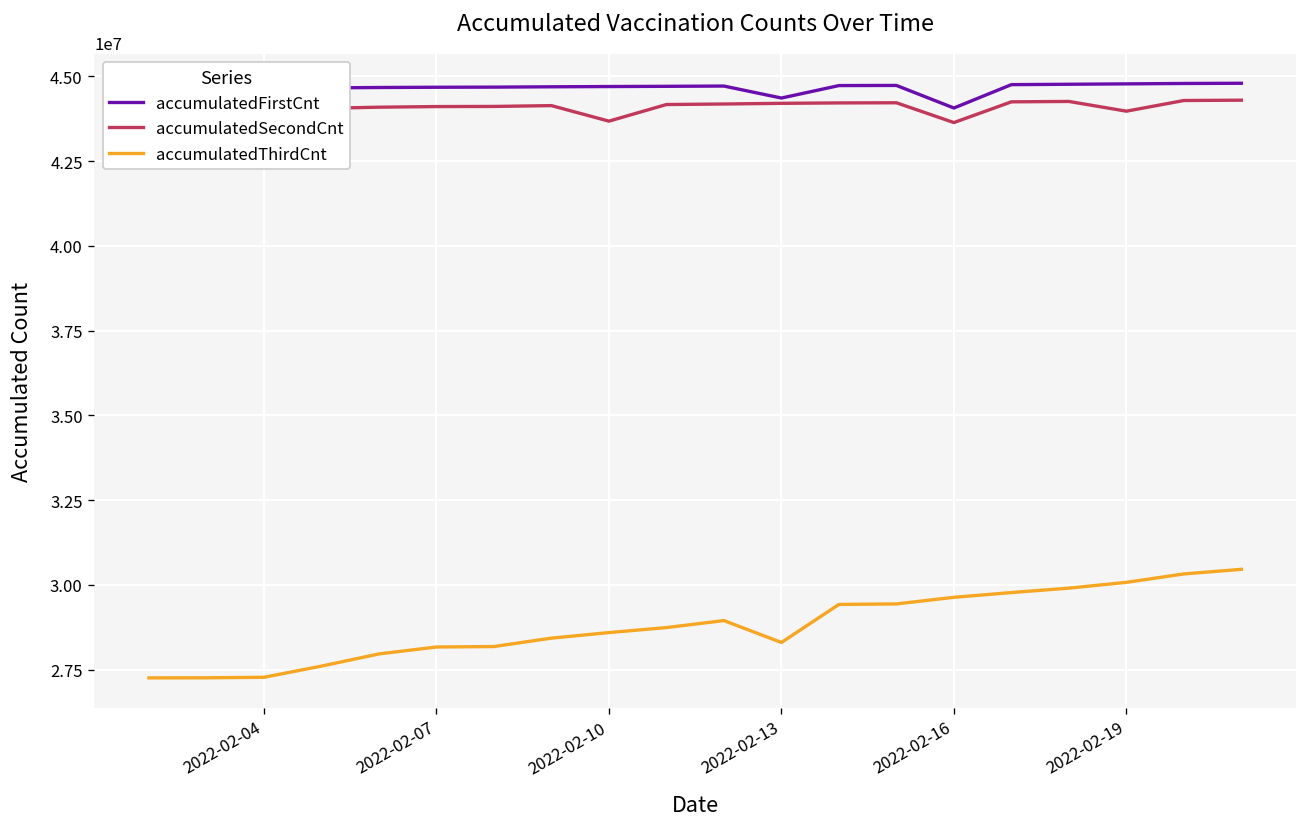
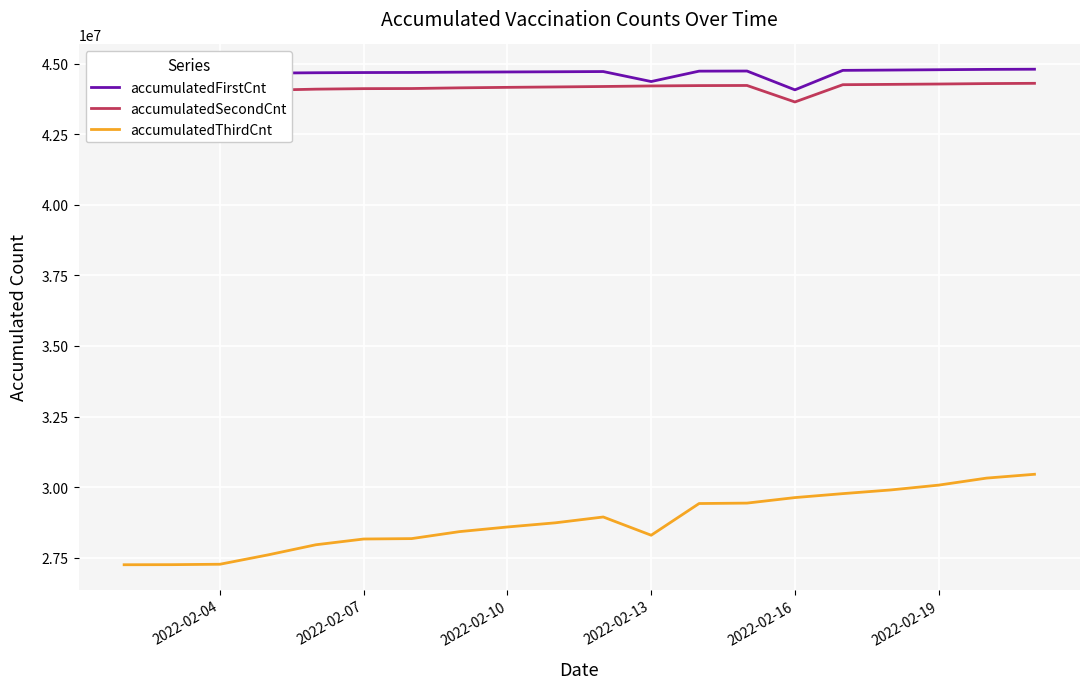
accumulatedSecondCnt, 2022-02-10: 43700000 -> 44200000
accumulatedSecondCnt, 2022-02-19: 44000000 -> 44300000
